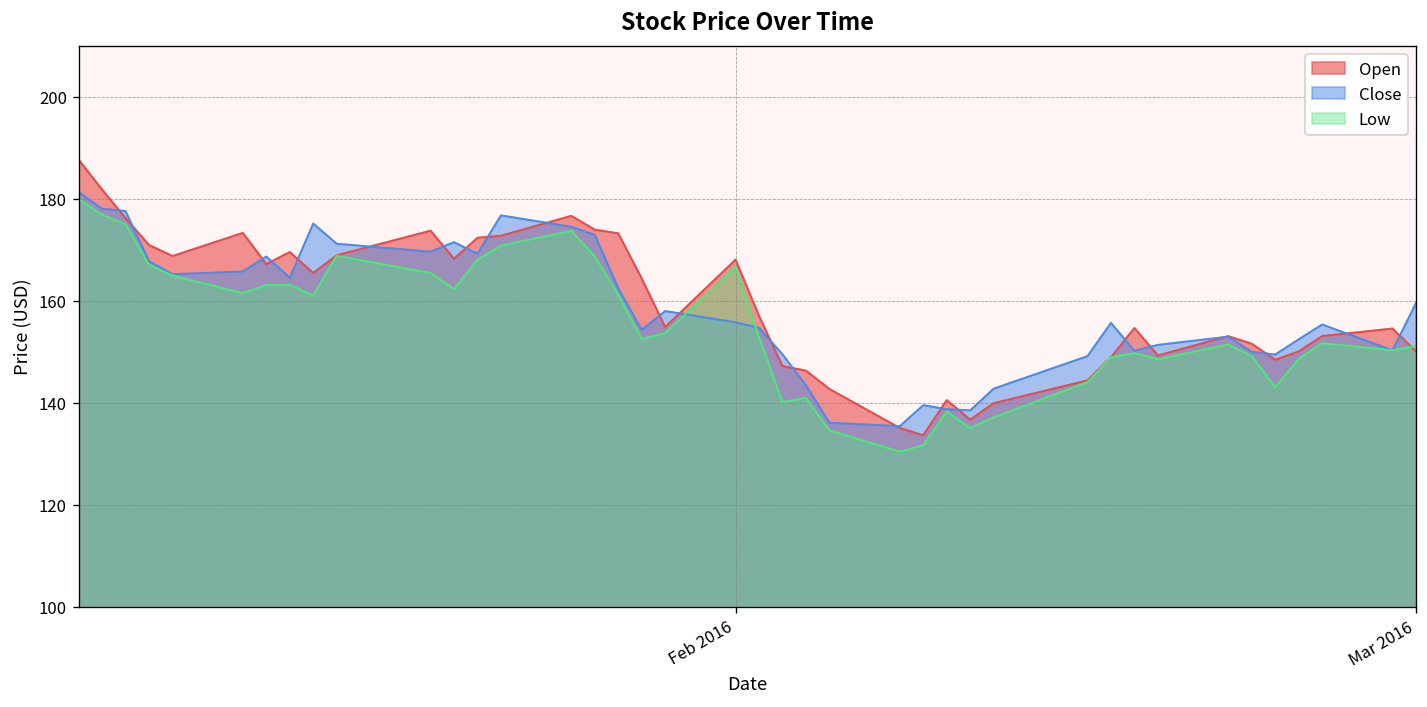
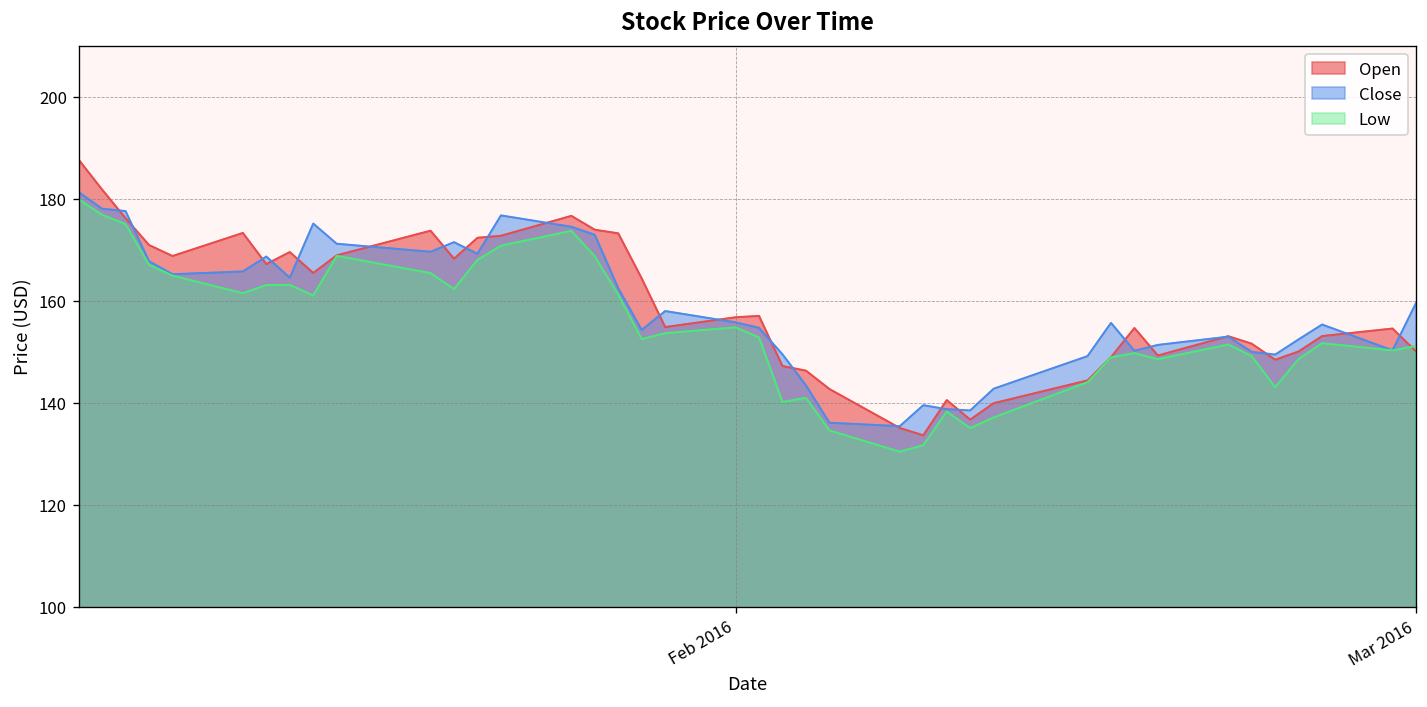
Open, Feb 2016: 168 -> 157
Low, Feb 2016: 167 -> 155
